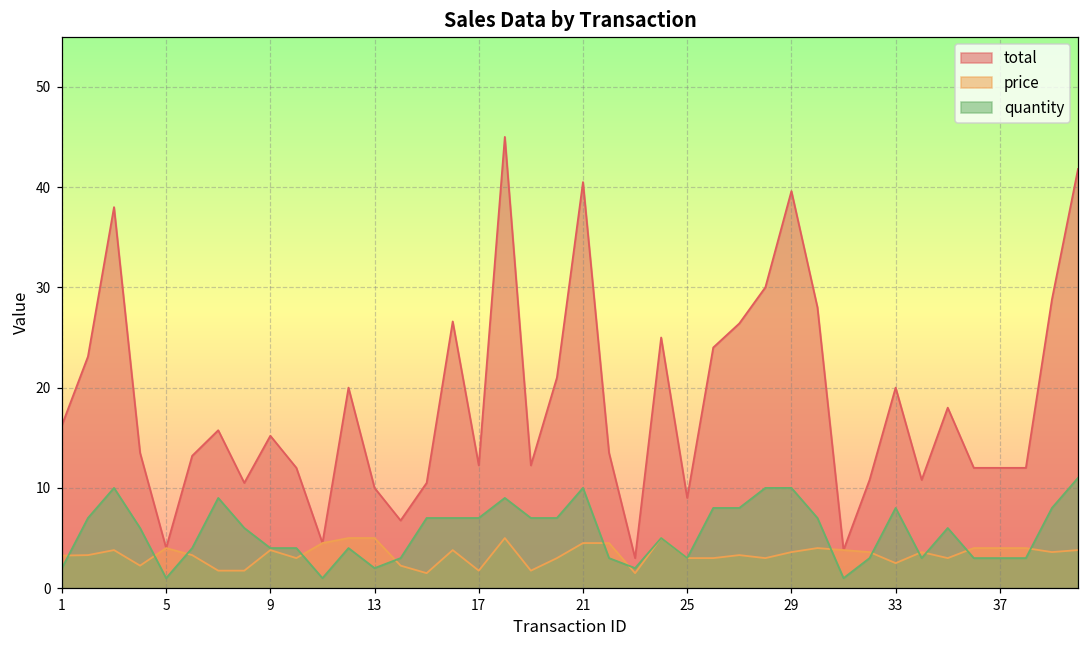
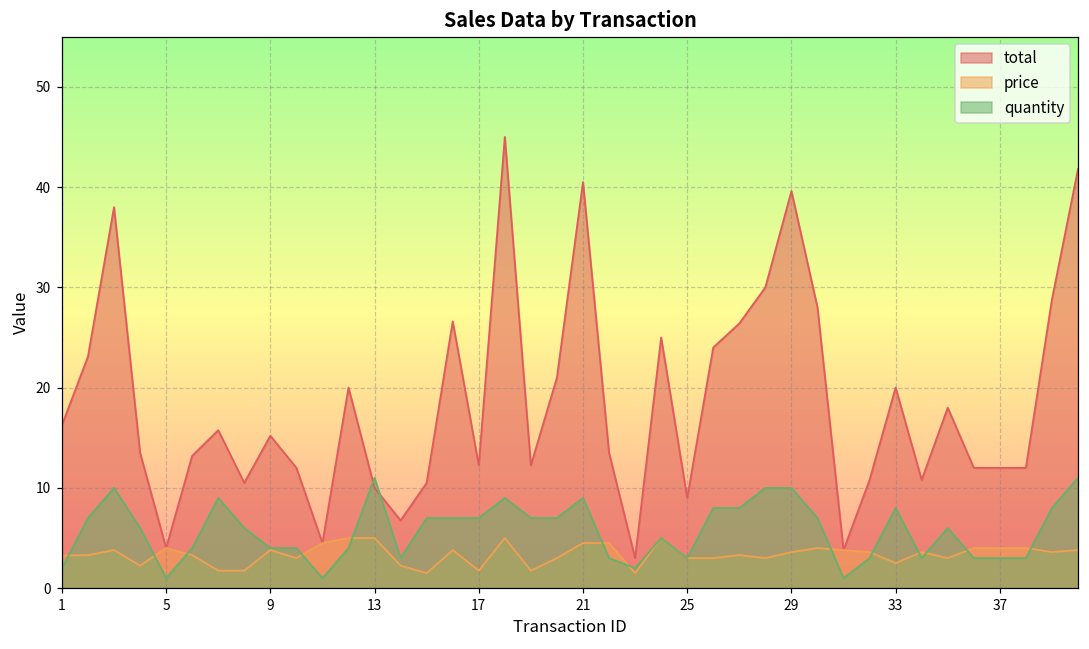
quantity, 13: 2 -> 11
quantity, 21: 10 -> 9
